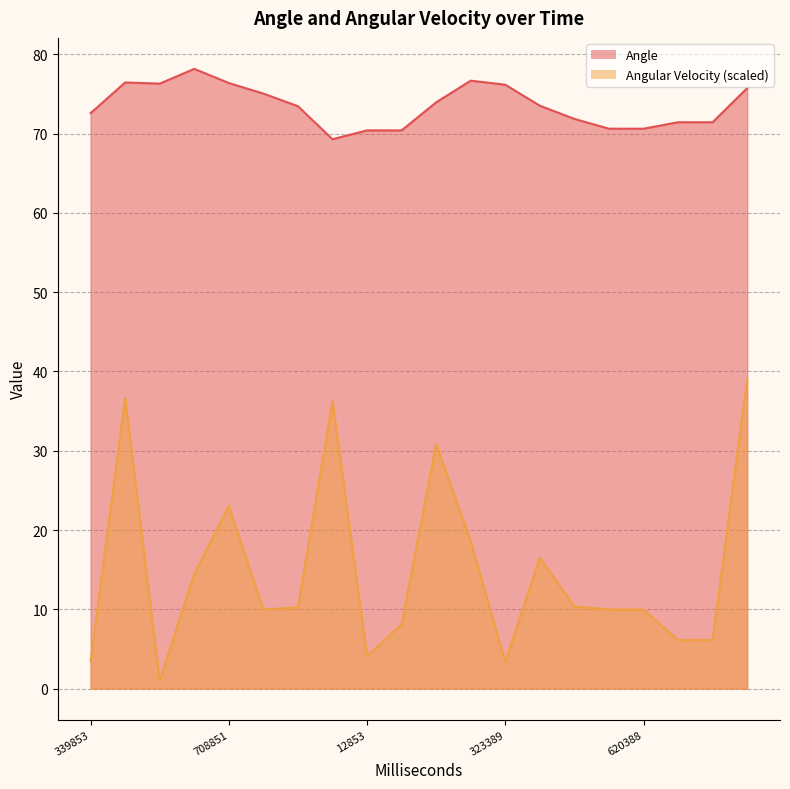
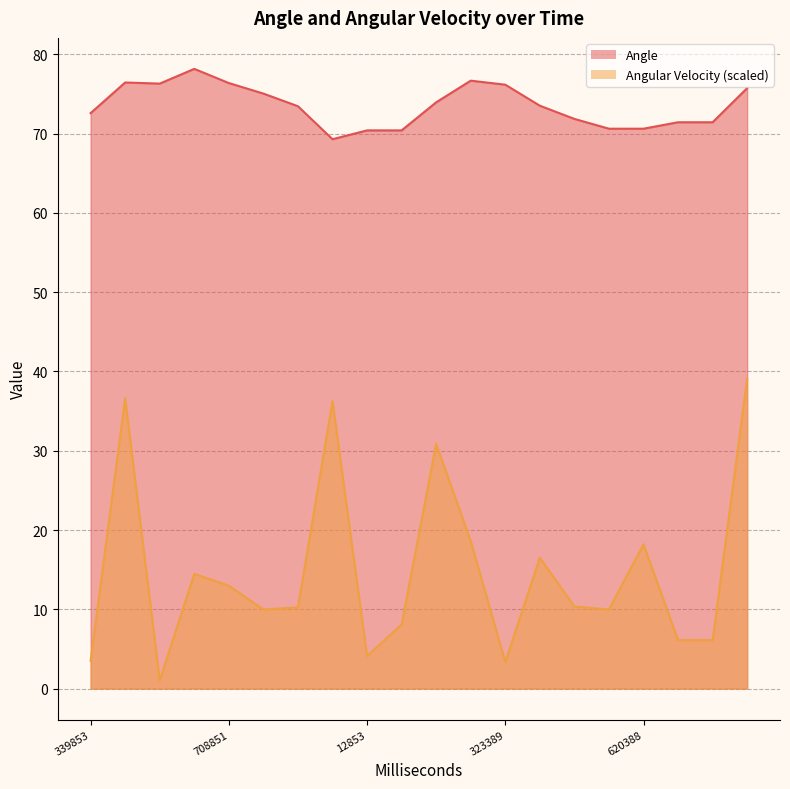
Angular Velocity (scaled), 708851: 23 -> 13
Angular Velocity (scaled), 620388: 10 -> 18
